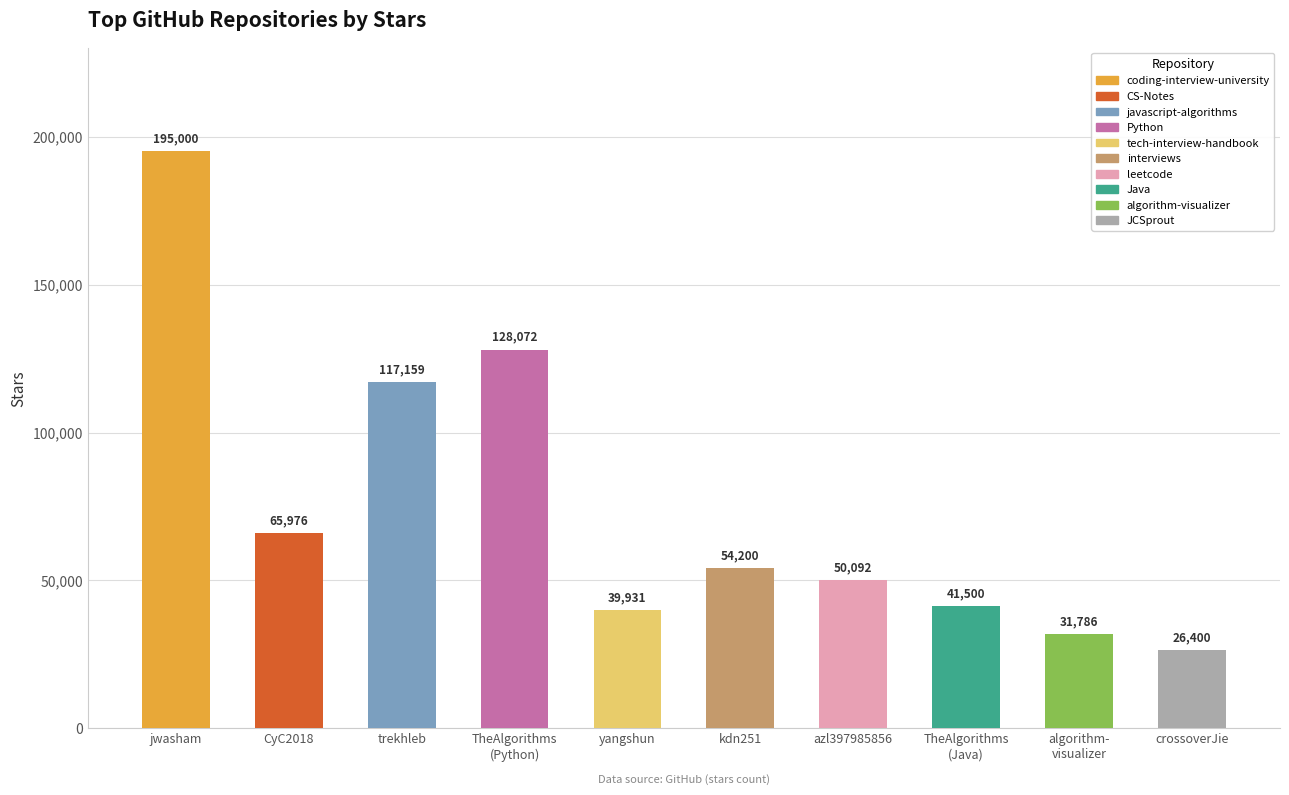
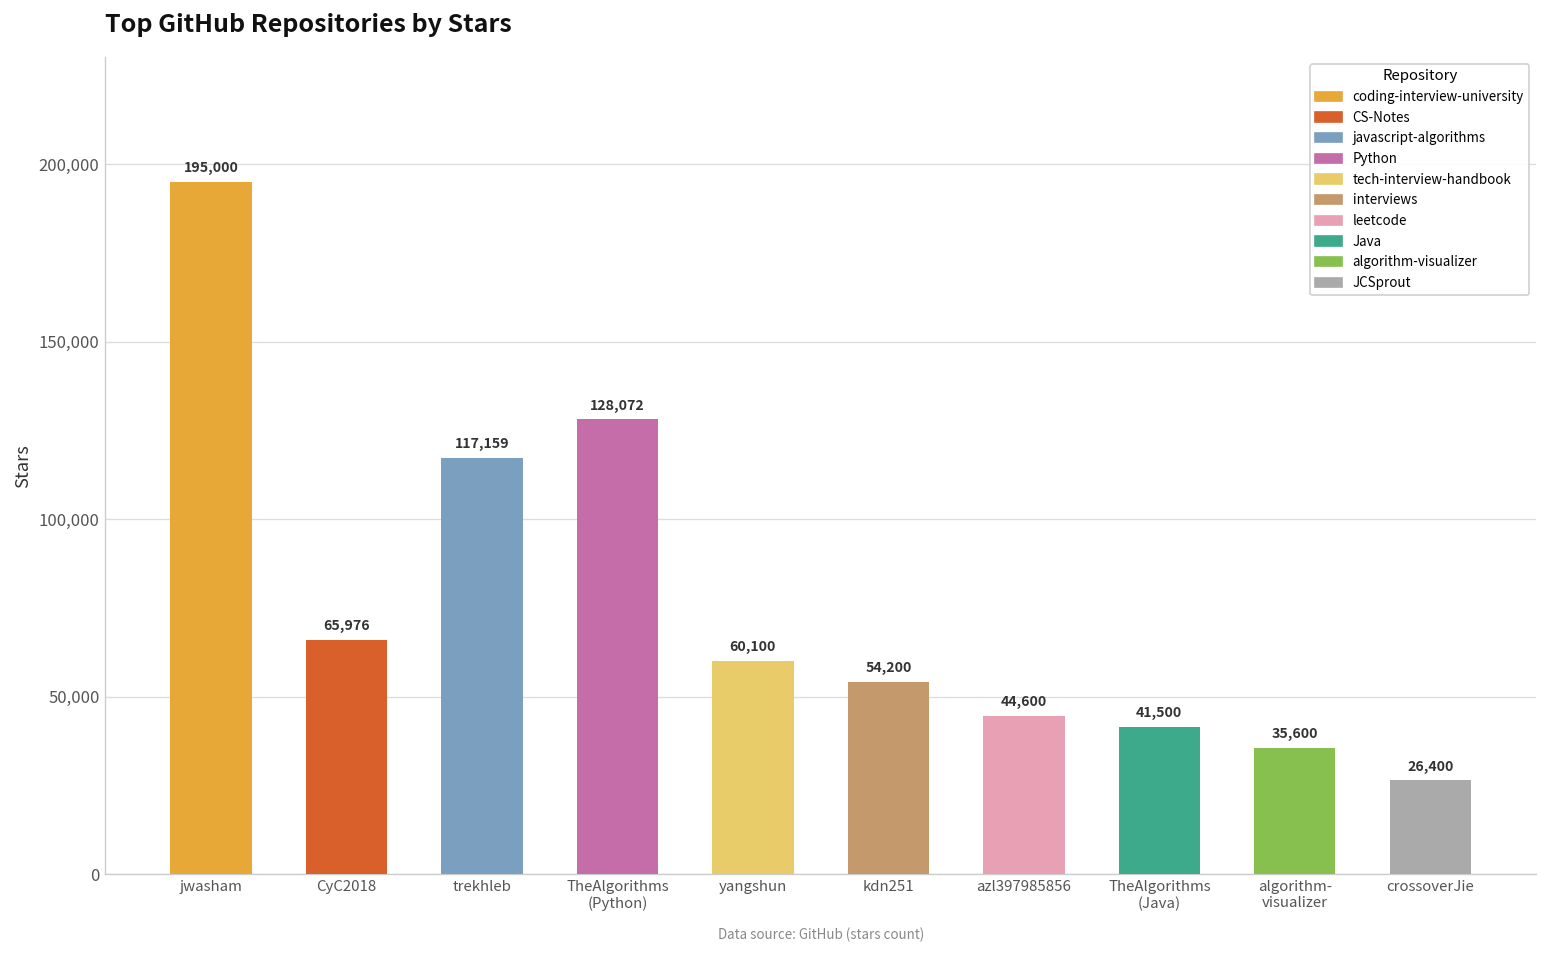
yangshun: 39,931 -> 60,100
azl397985856: 50,092 -> 44,600
algorithm- visualizer: 31,786 -> 35,600
